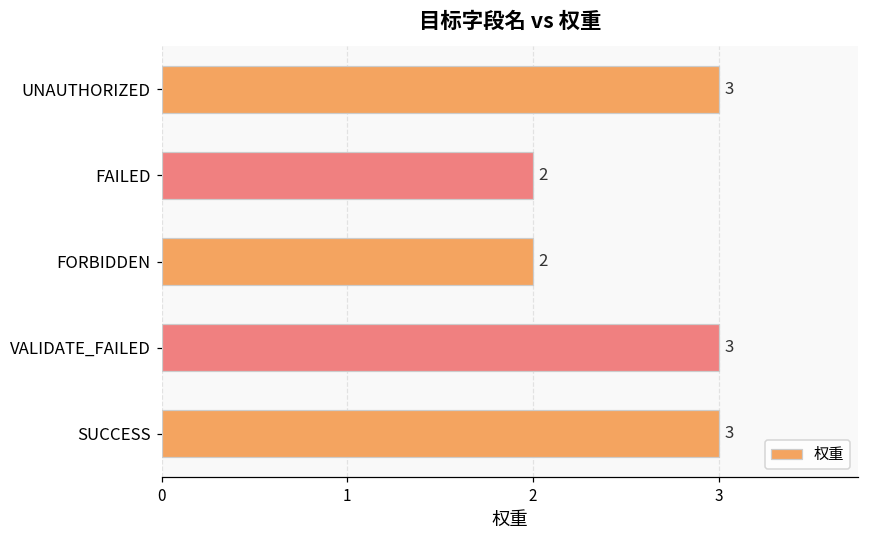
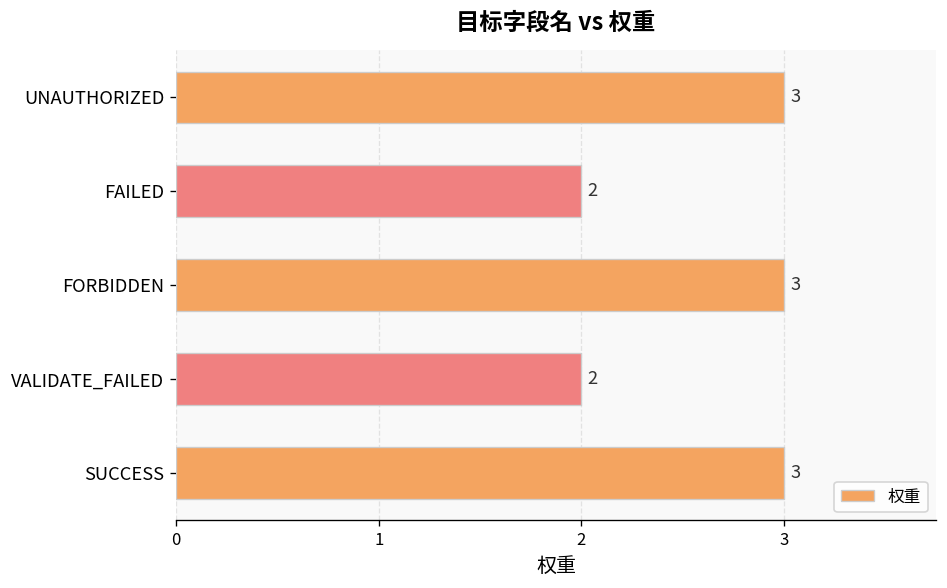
FORBIDDEN: 2 -> 3
VALIDATE_FAILED: 3 -> 2
